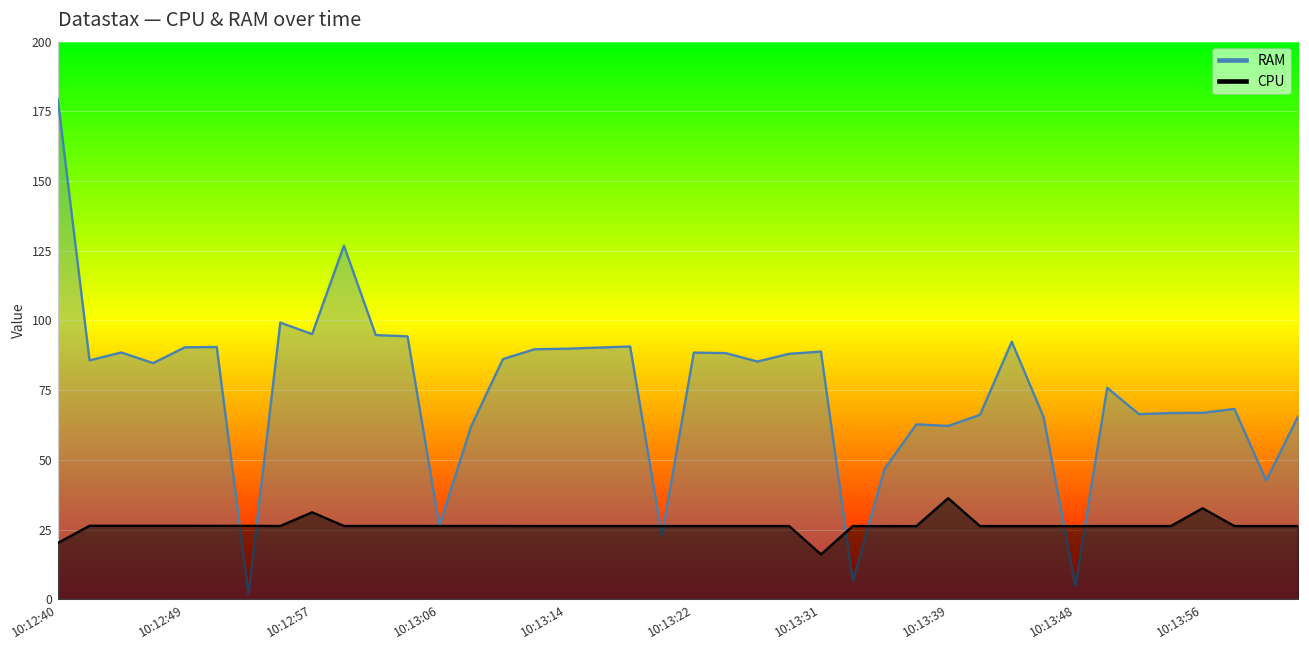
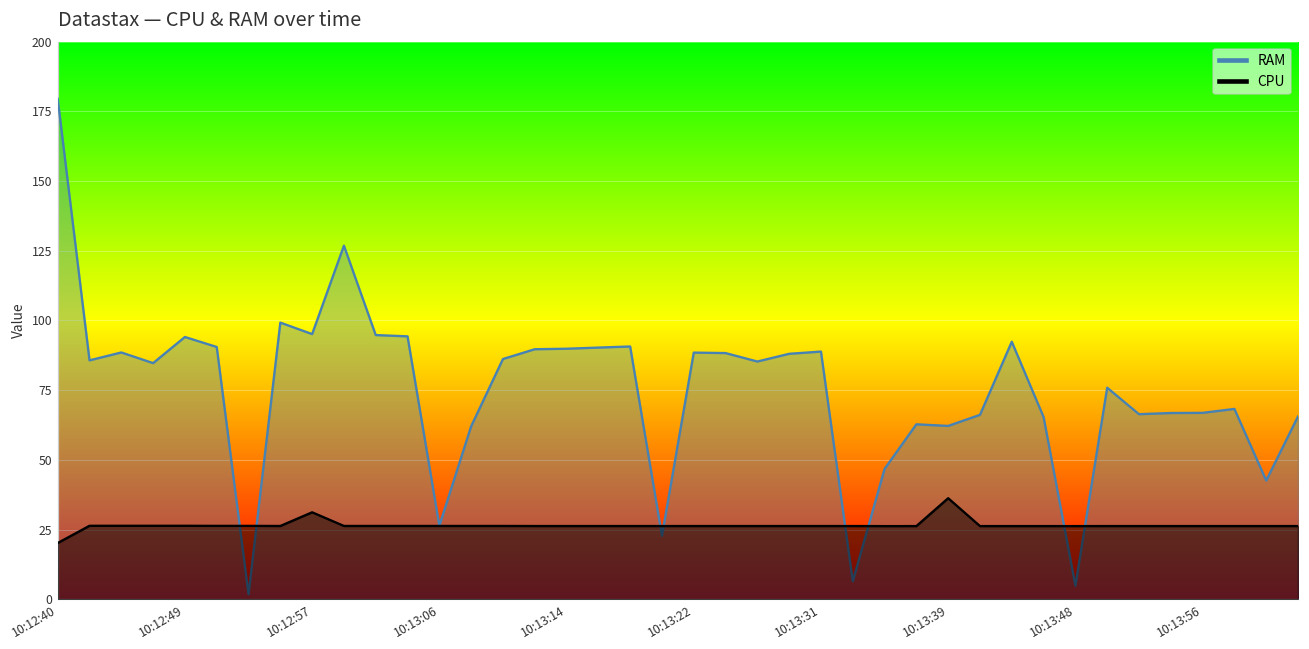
RAM, 10:12:49: 90 -> 94
CPU, 10:13:31: 16 -> 26
CPU, 10:13:56: 33 -> 26
